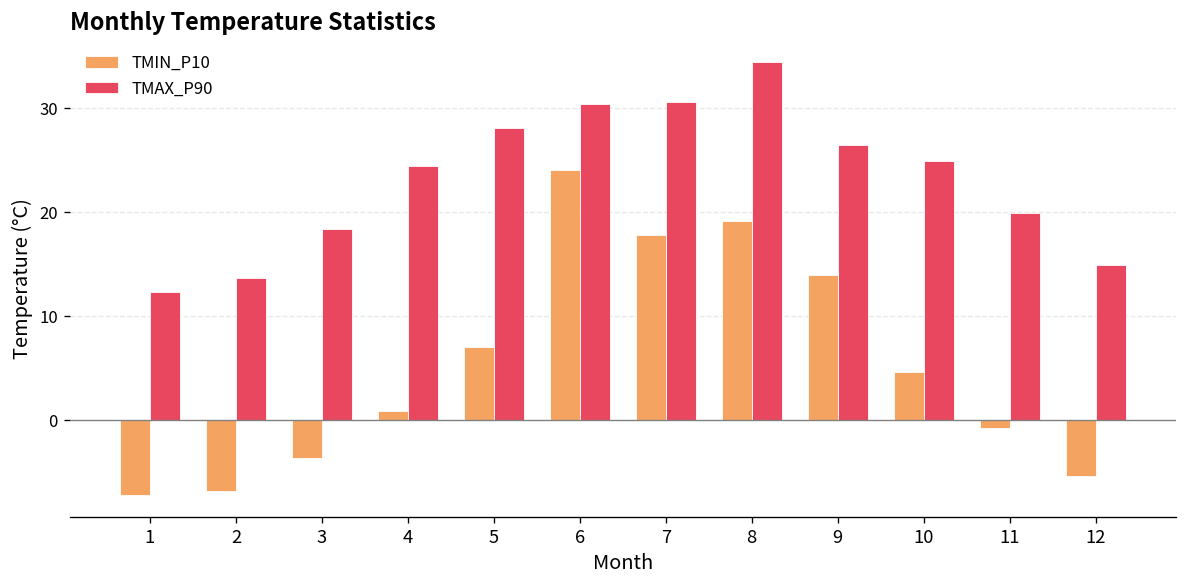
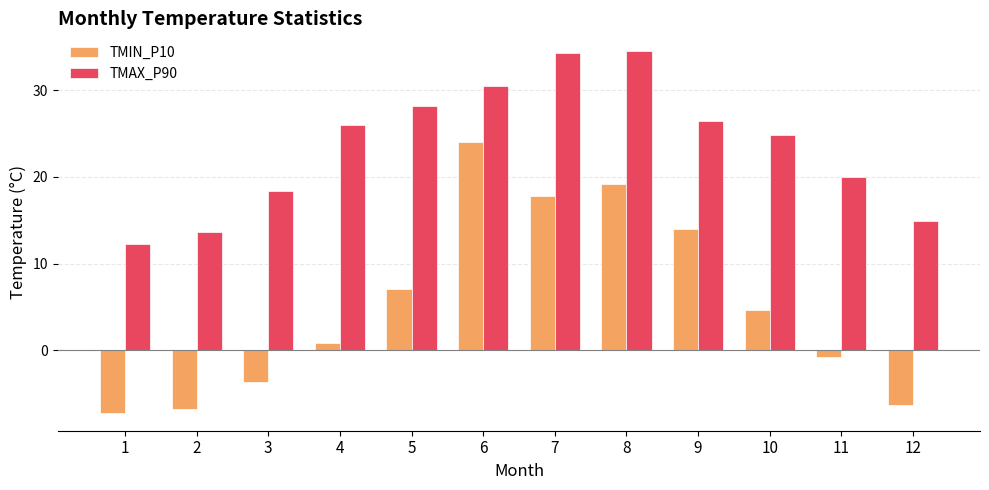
TMAX_P90, 4: 24 -> 26
TMAX_P90, 7: 31 -> 34
TMIN_P10, 12: -5 -> -6
